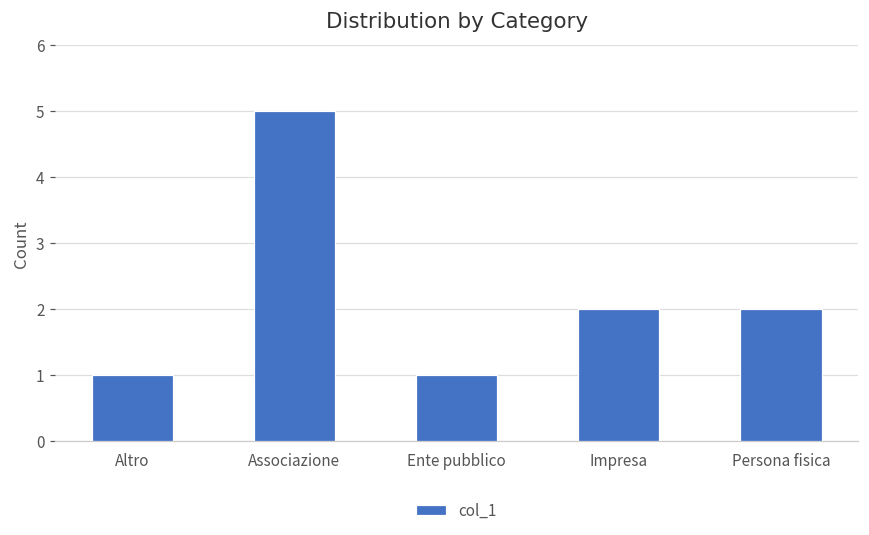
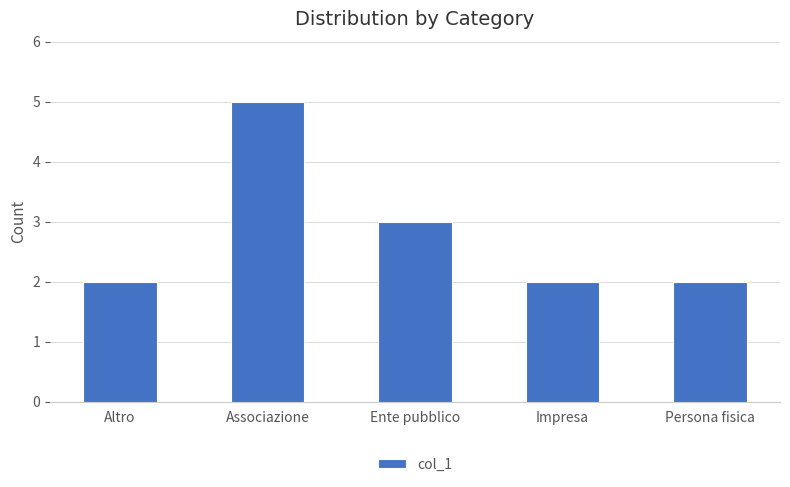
Altro: 1 -> 2
Ente pubblico: 1 -> 3
